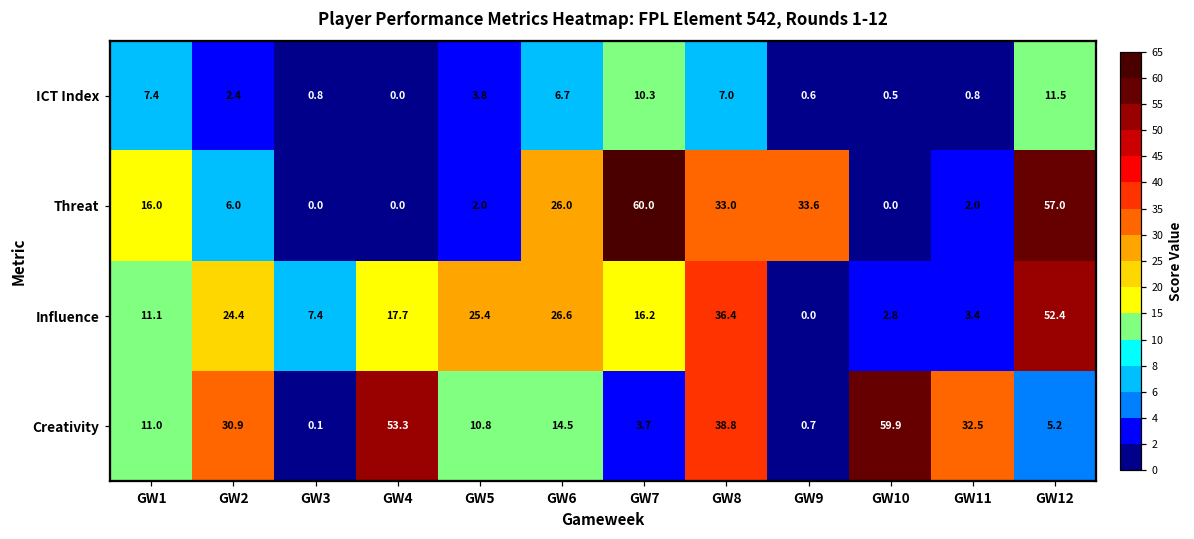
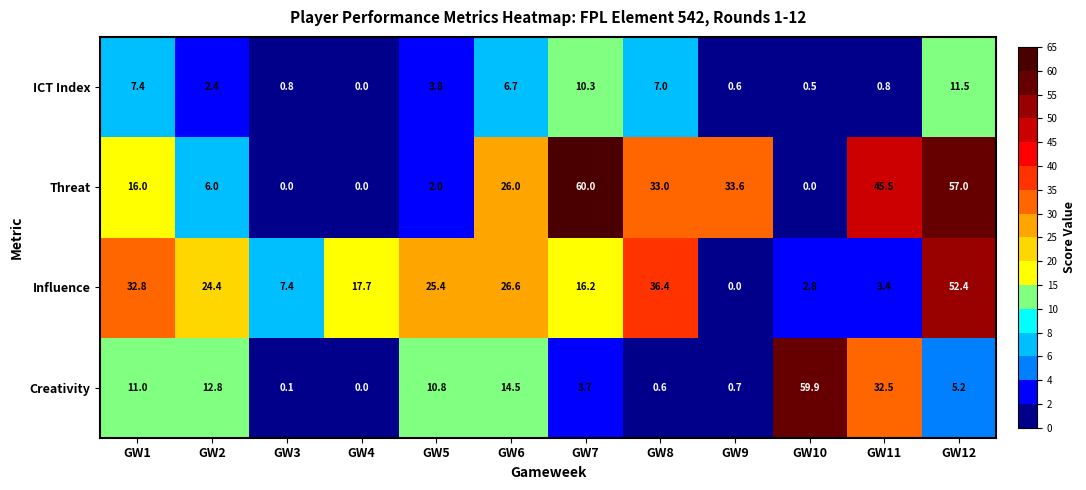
Threat, GW11: 2.0 -> 45.5
Influence, GW1: 11.1 -> 32.8
Creativity, GW2: 30.9 -> 12.8
Creativity, GW4: 53.3 -> 0.0
Creativity, GW8: 38.8 -> 0.6
